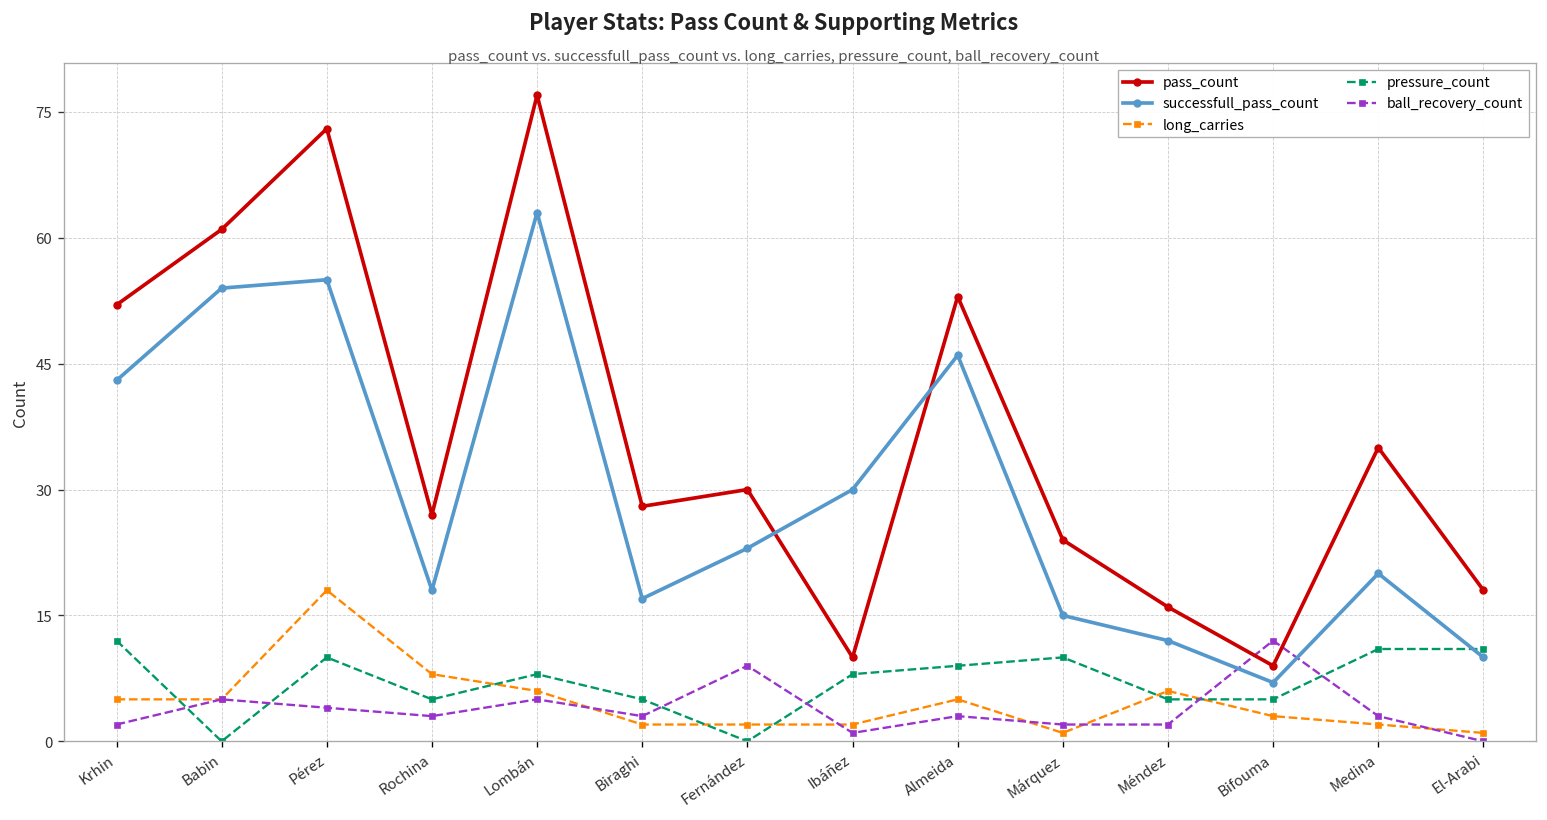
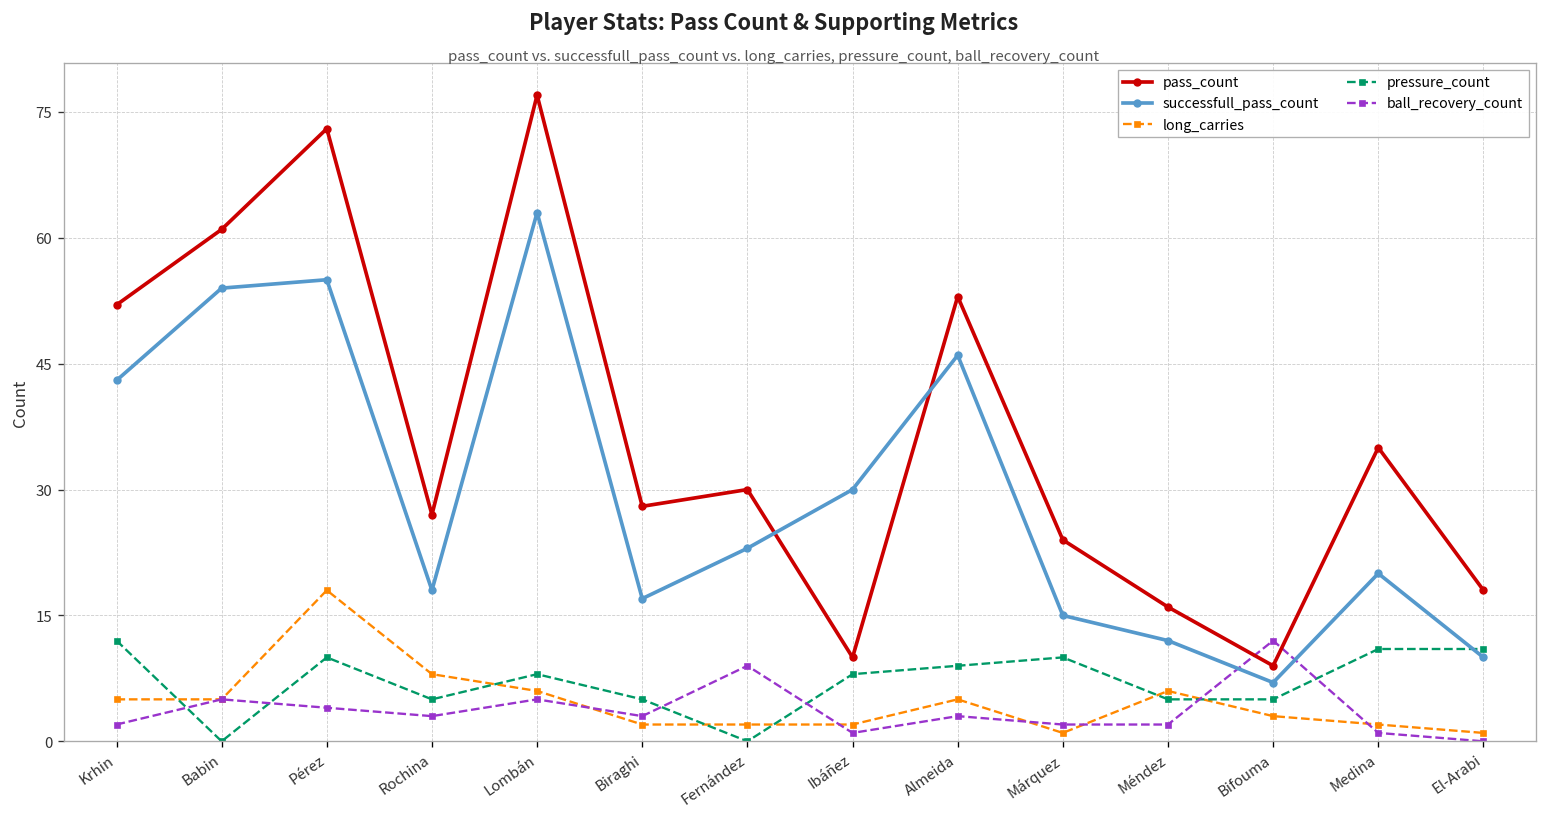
ball_recovery_count, Medina: 3 -> 1
